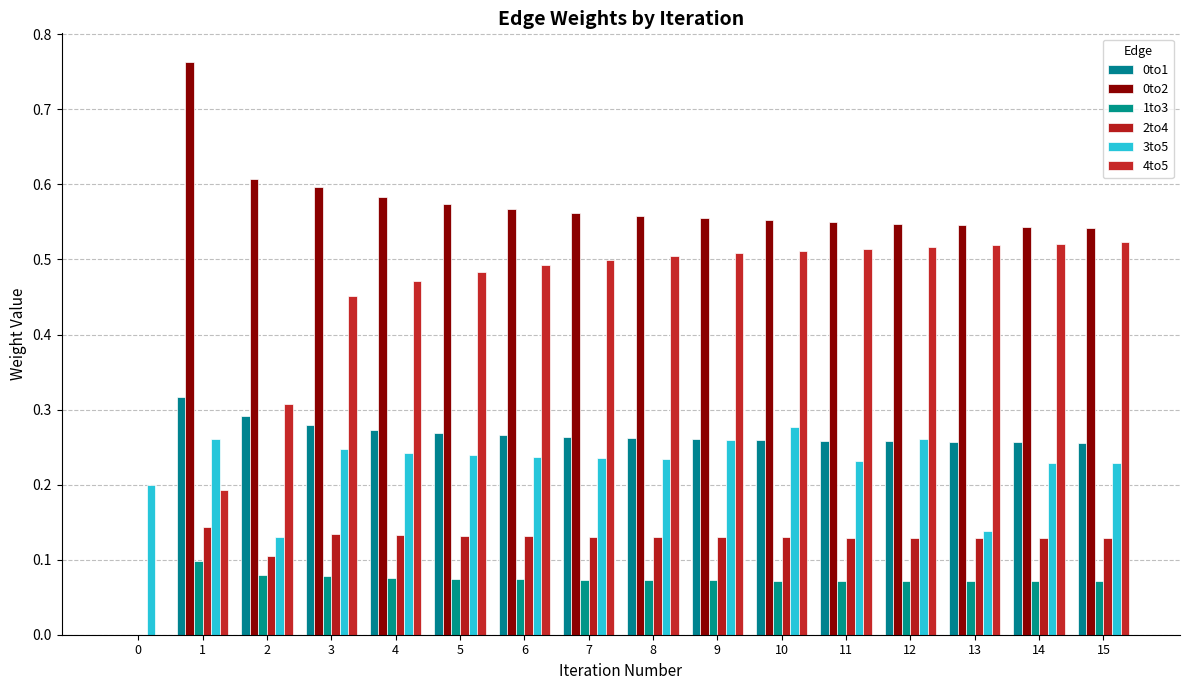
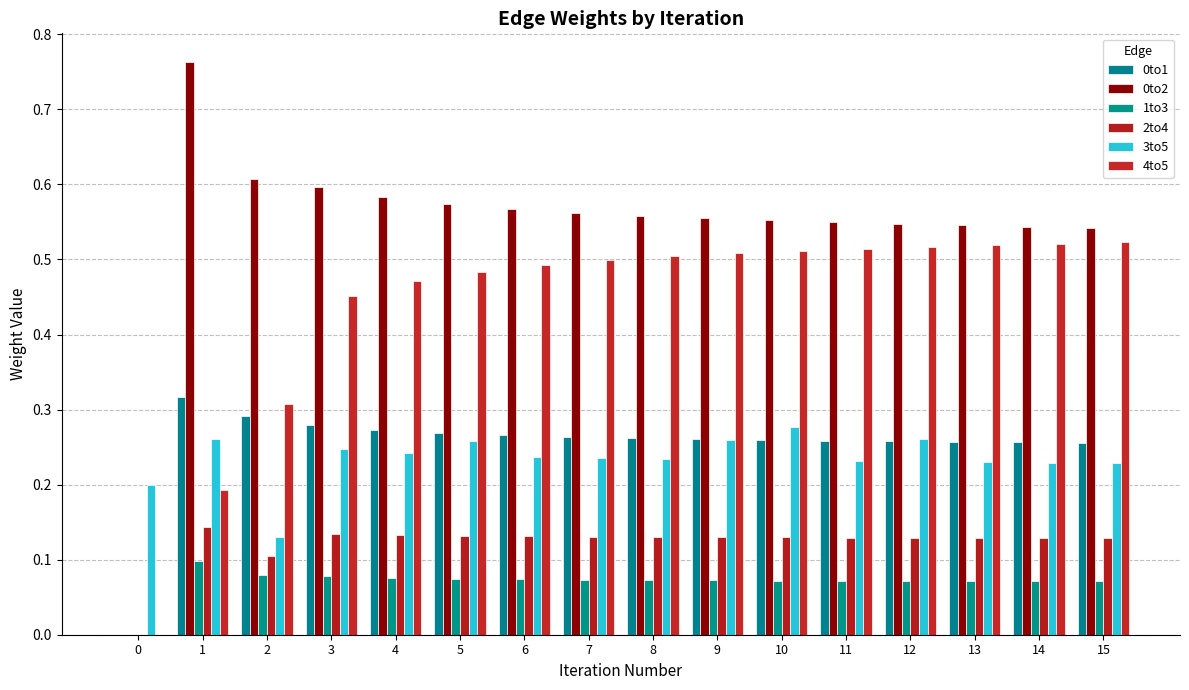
3to5, 5: 0.24 -> 0.26
3to5, 13: 0.14 -> 0.23
